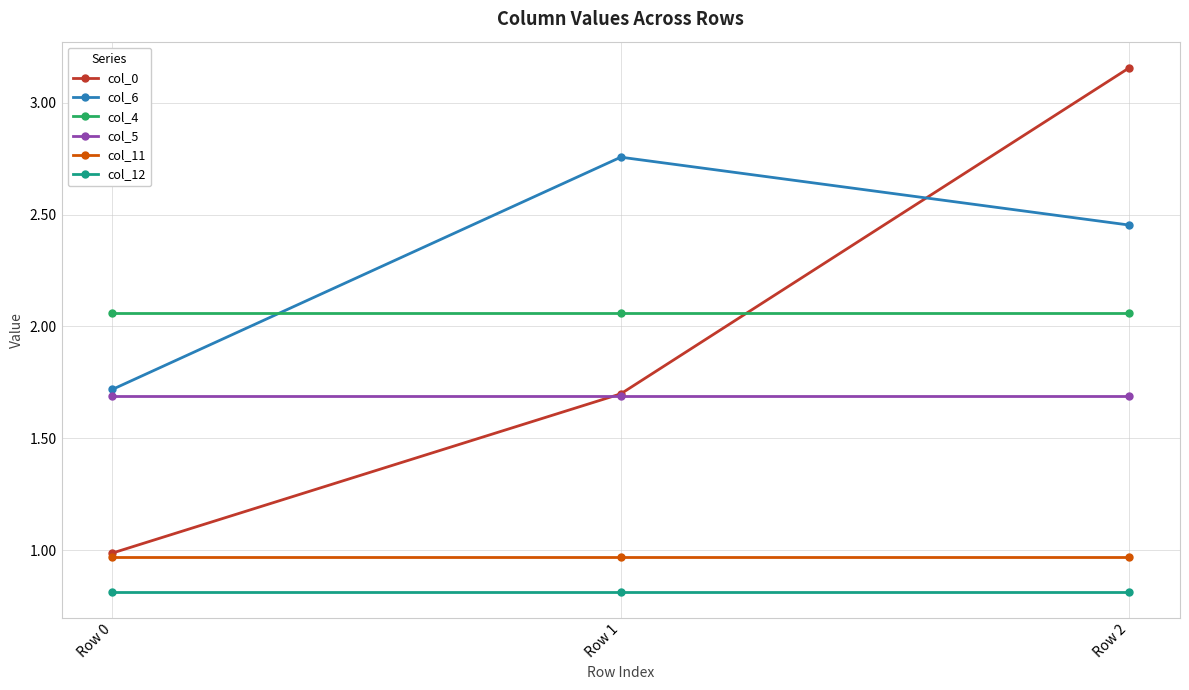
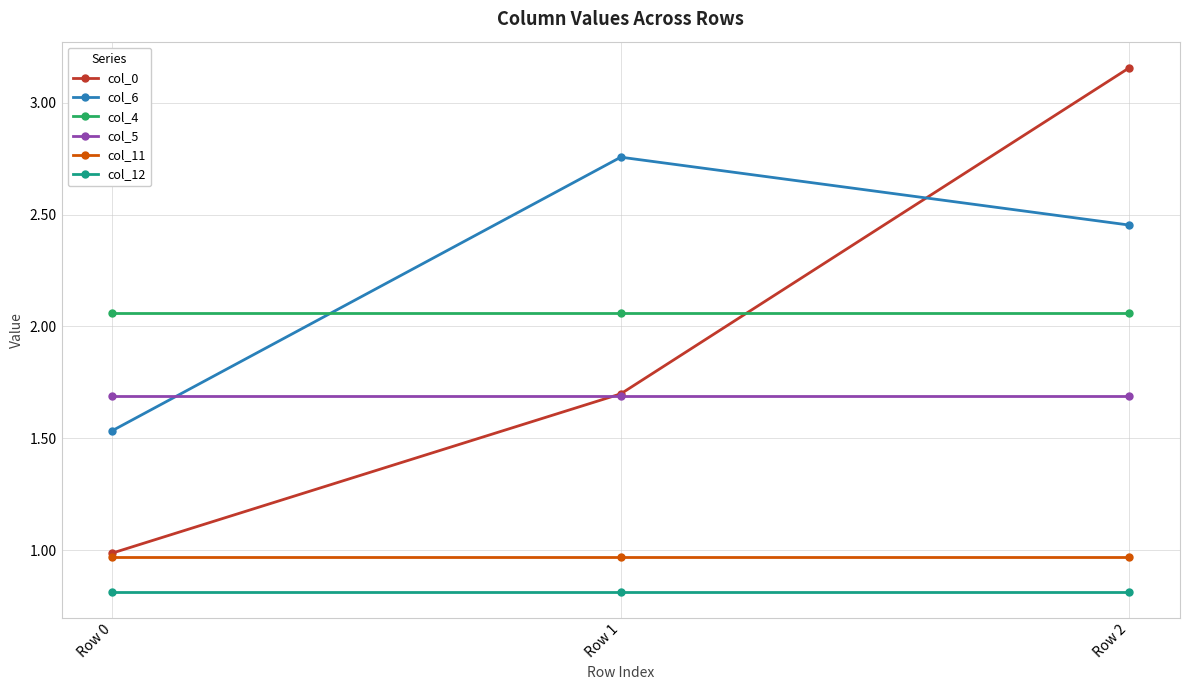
col_6, Row 0: 1.72 -> 1.53
